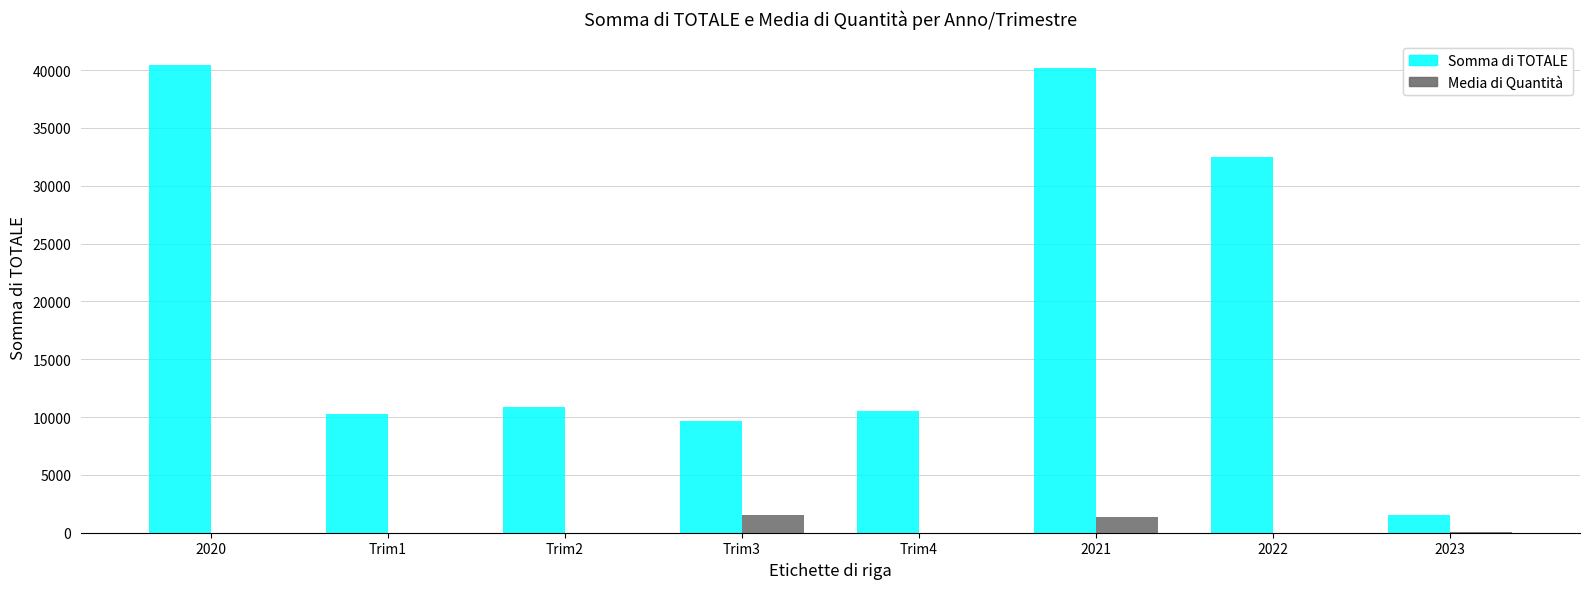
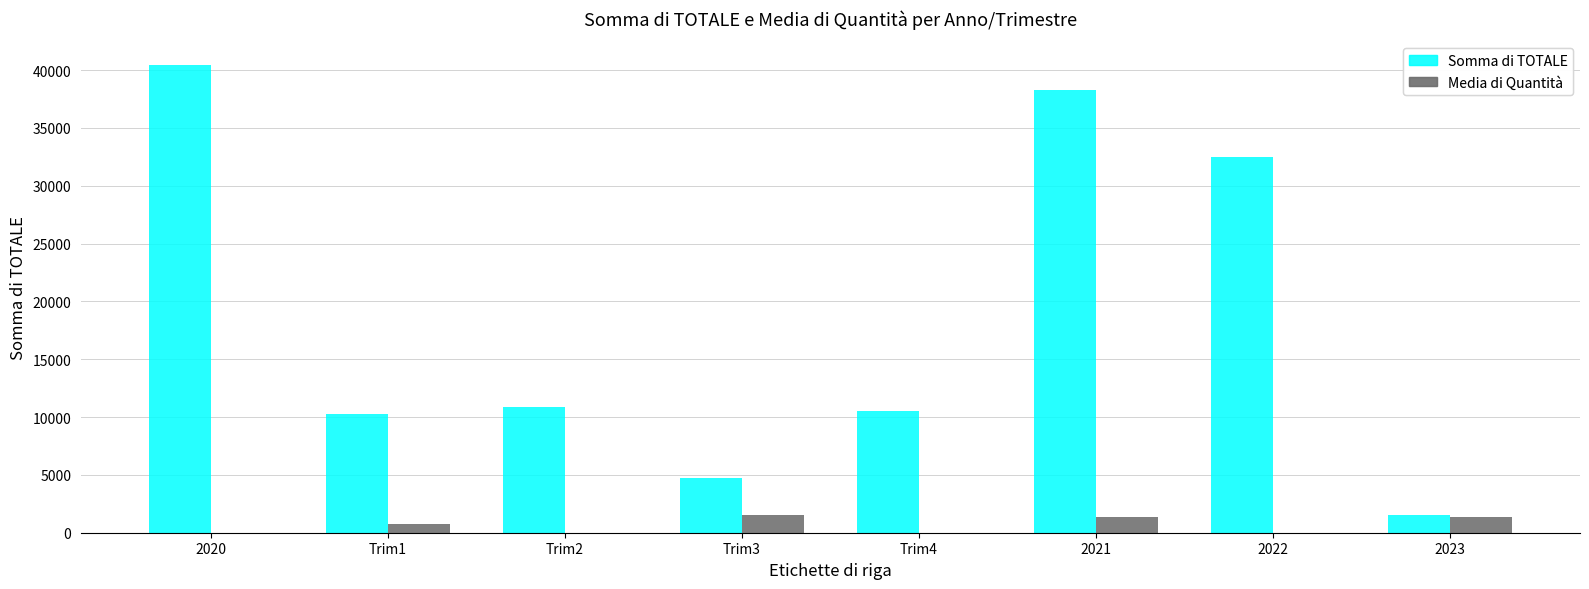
Media di Quantità, Trim1: 0 -> 800
Somma di TOTALE, Trim3: 9600 -> 4700
Somma di TOTALE, 2021: 40200 -> 38300
Media di Quantità, 2023: 100 -> 1400
